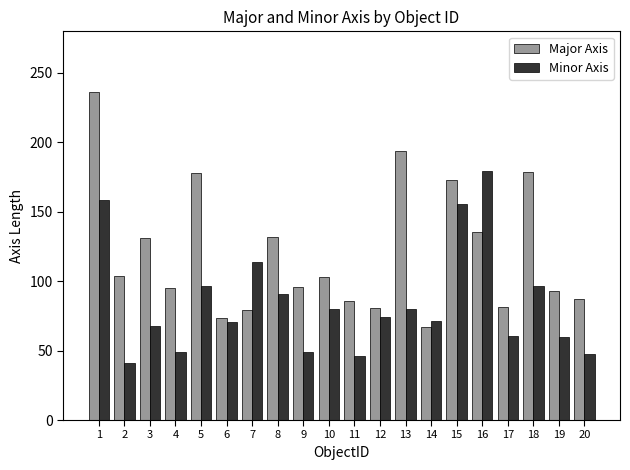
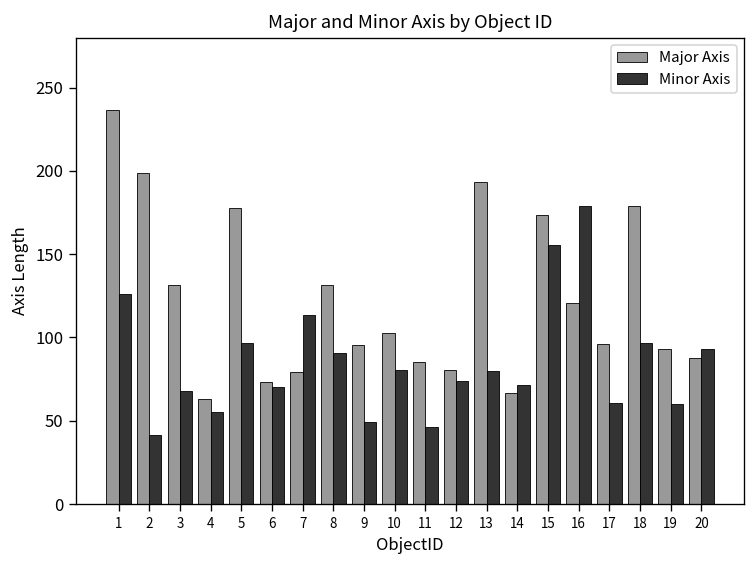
Minor Axis, 1: 158 -> 126
Major Axis, 2: 104 -> 198
Major Axis, 4: 95 -> 63
Minor Axis, 4: 49 -> 55
Major Axis, 16: 135 -> 121
Major Axis, 17: 82 -> 96
Minor Axis, 20: 47 -> 93
